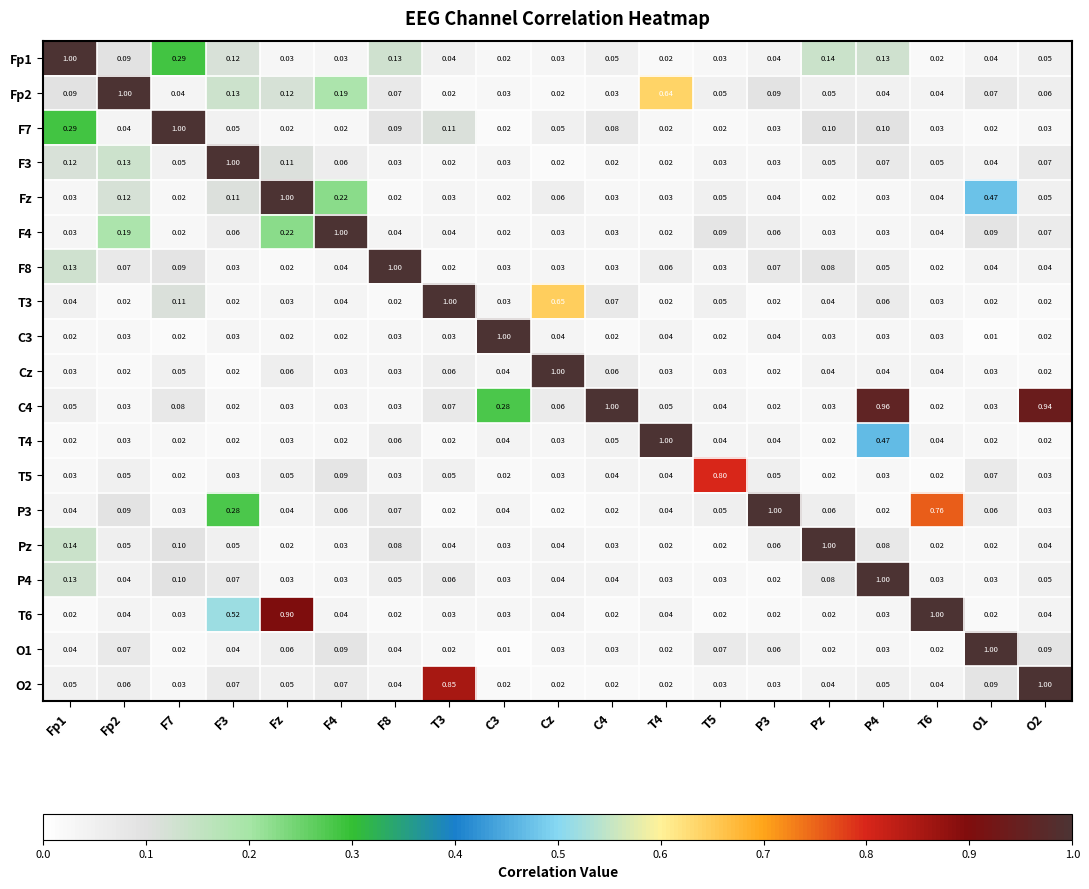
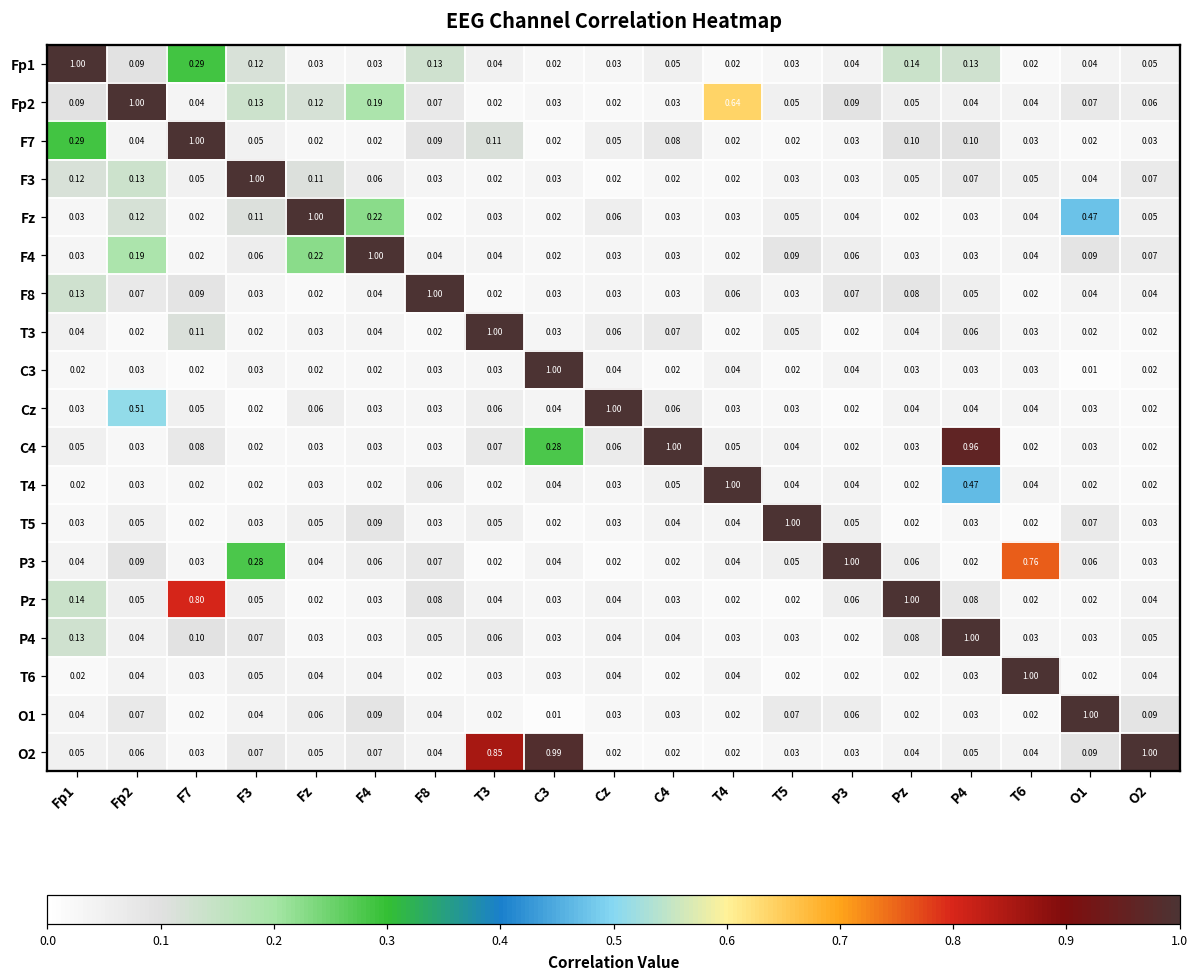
T3, Cz: 0.65 -> 0.06
Cz, Fp2: 0.02 -> 0.51
C4, O2: 0.94 -> 0.02
T5, T5: 0.80 -> 1.00
Pz, F7: 0.10 -> 0.80
T6, F3: 0.52 -> 0.05
T6, Fz: 0.90 -> 0.04
O2, C3: 0.02 -> 0.99
